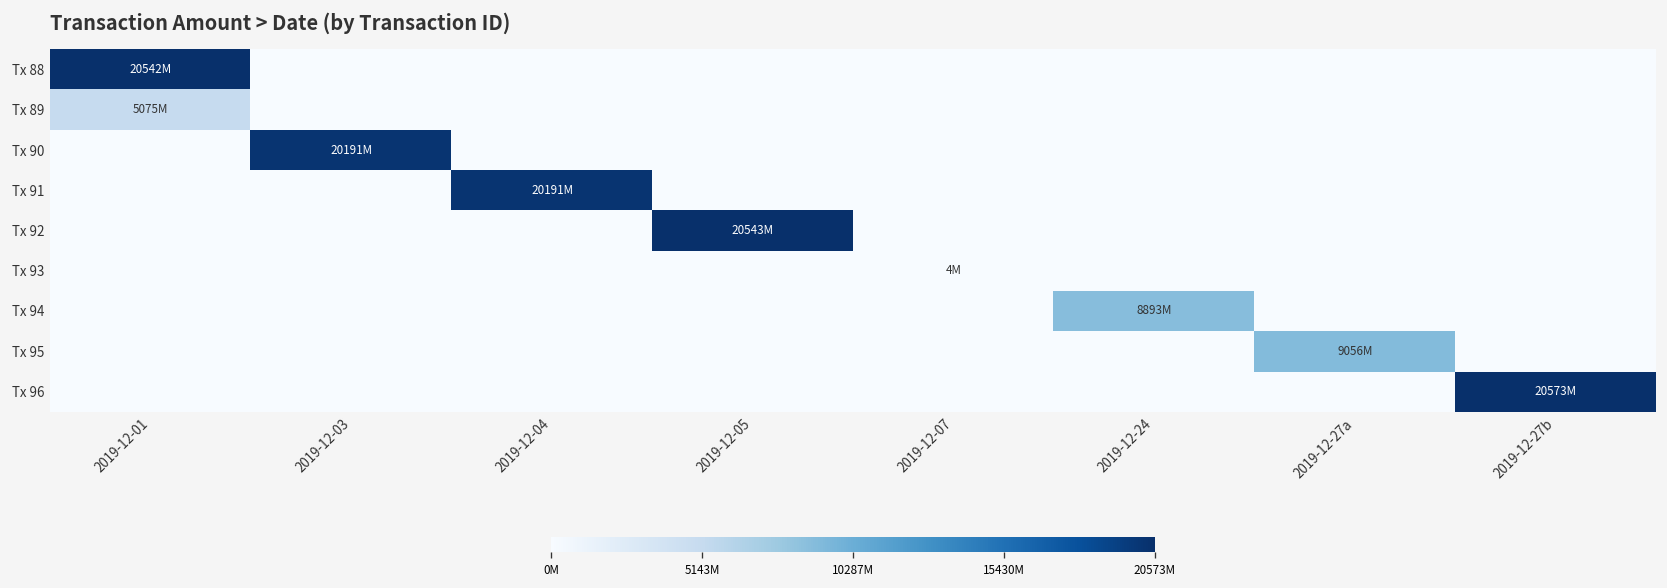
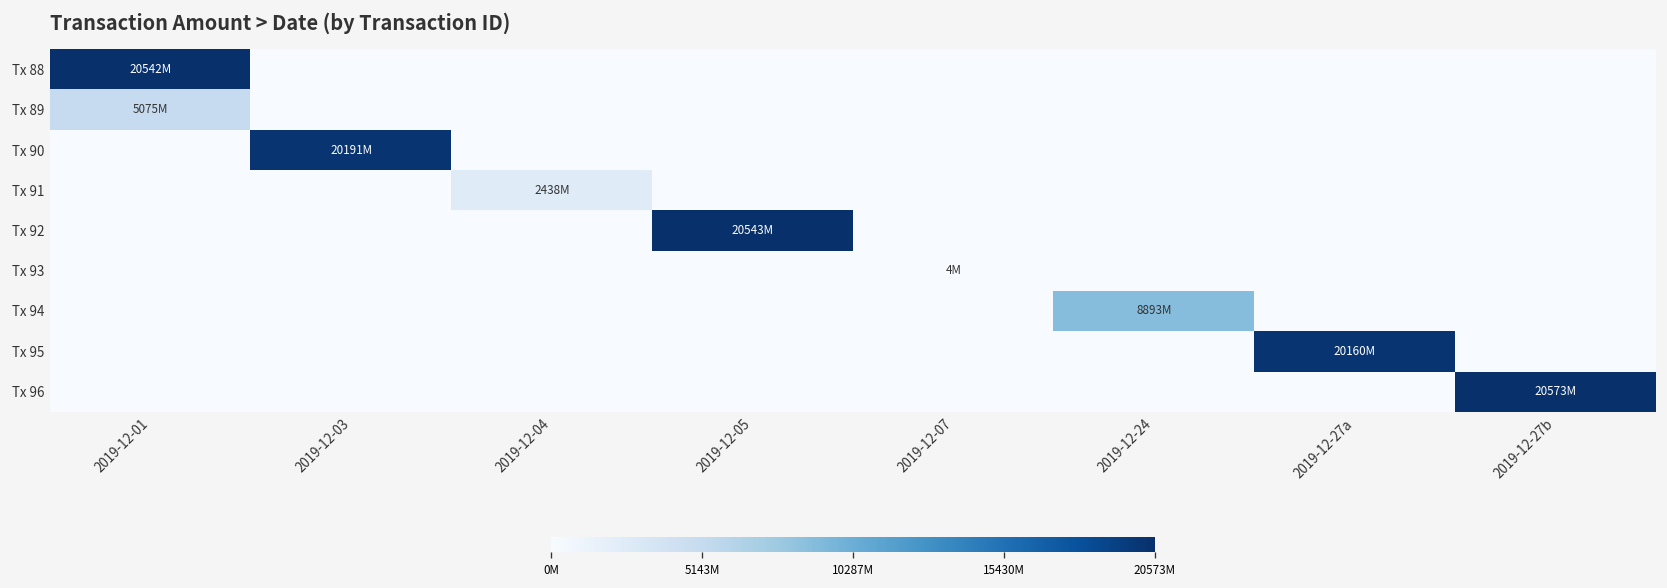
Tx 91, 2019-12-04: 20191M -> 2438M
Tx 95, 2019-12-27a: 9056M -> 20160M
